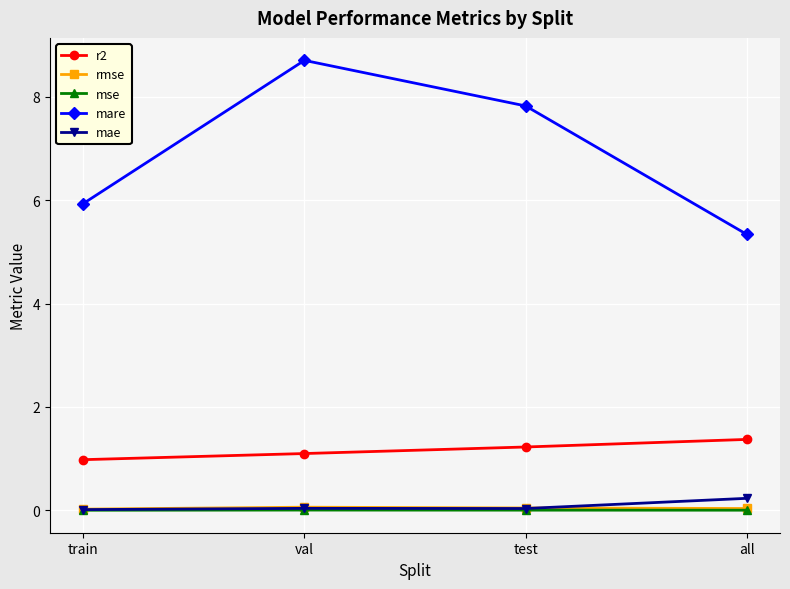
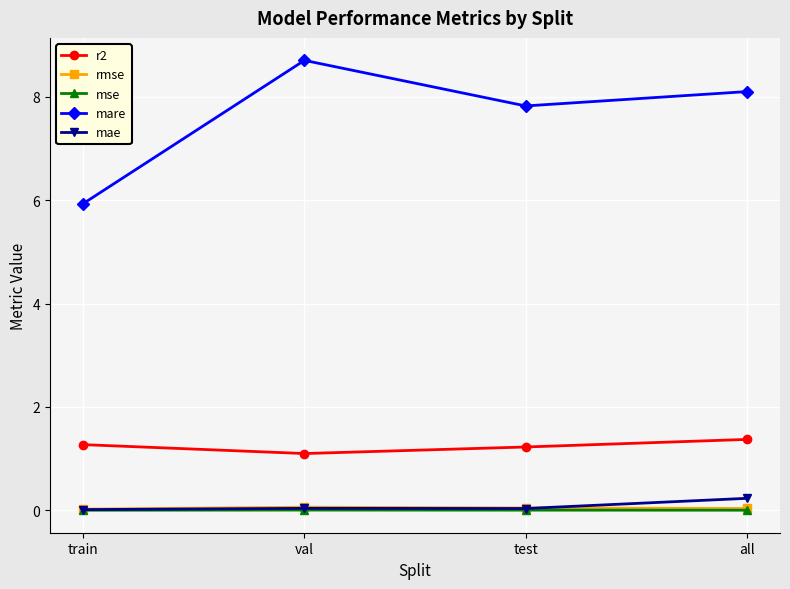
r2, train: 1.0 -> 1.3
mare, all: 5.3 -> 8.1
